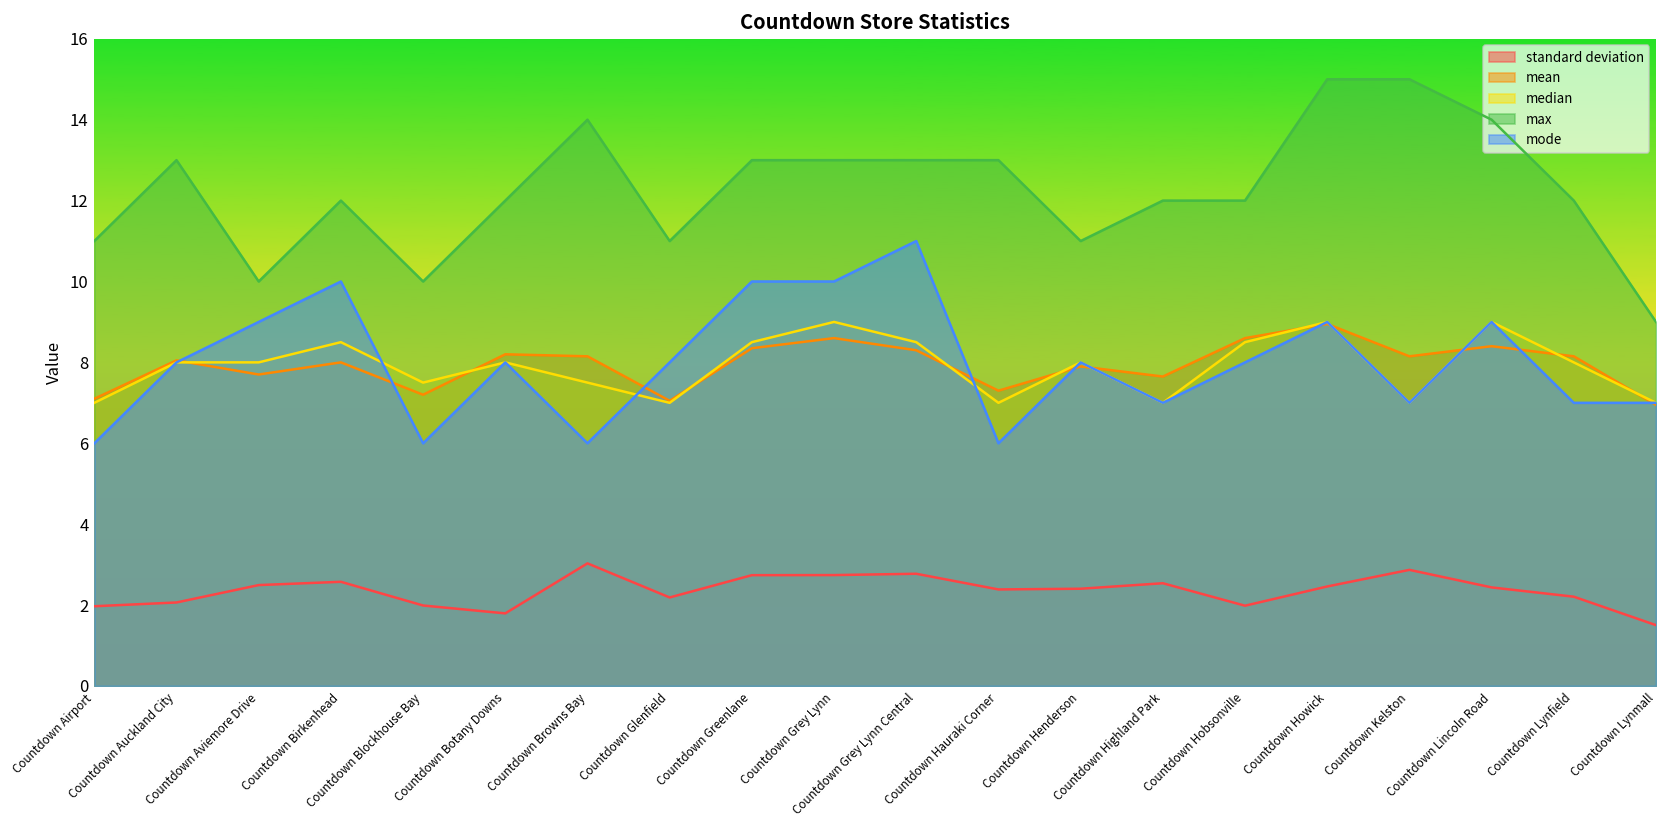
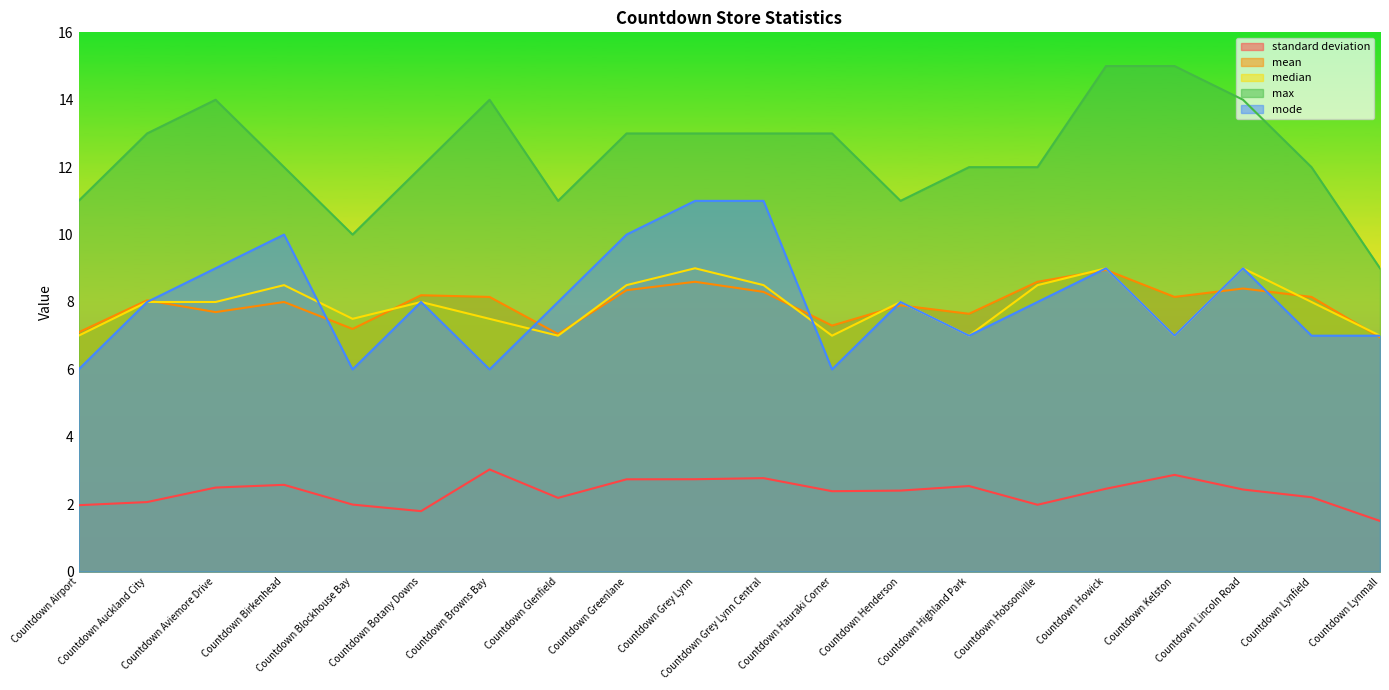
max, Countdown Aviemore Drive: 10 -> 14
mode, Countdown Grey Lynn: 10 -> 11
